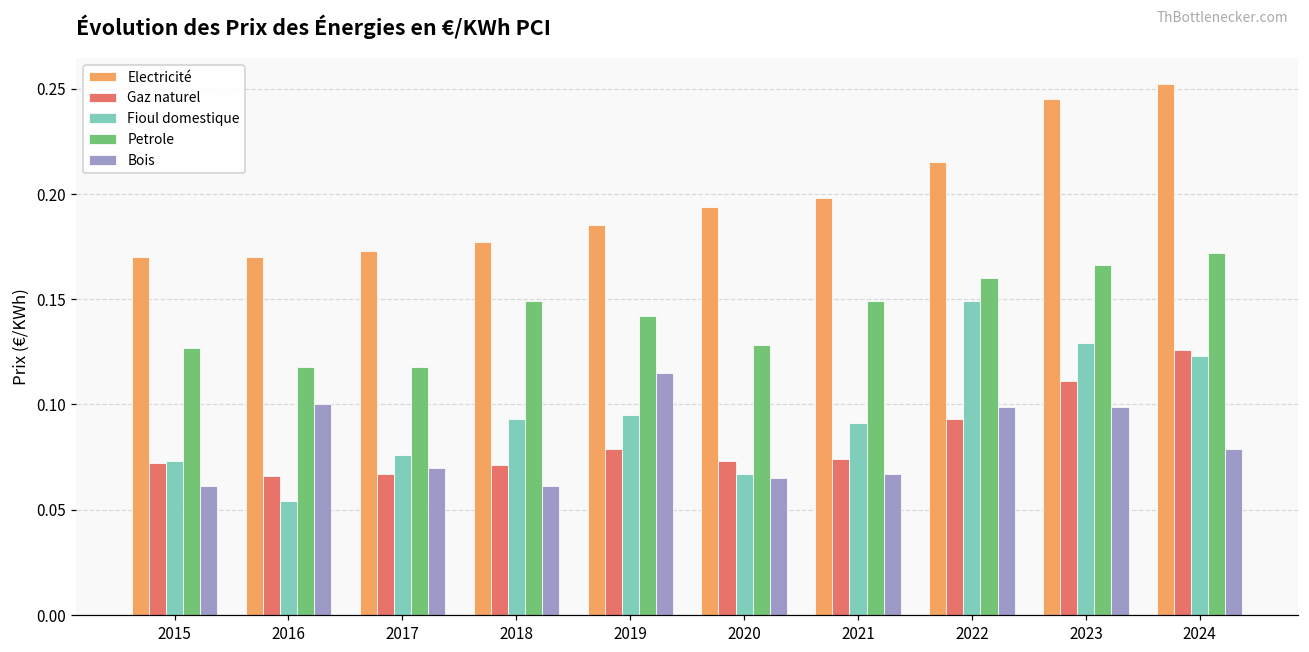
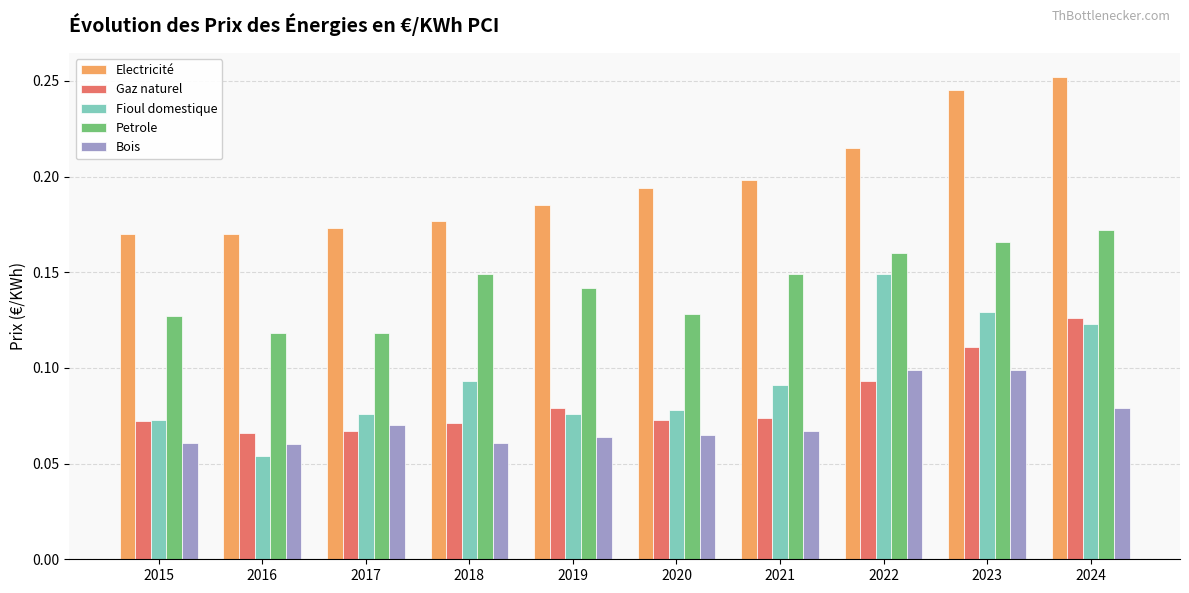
Bois, 2016: 0.10 -> 0.06
Fioul domestique, 2019: 0.095 -> 0.076
Bois, 2019: 0.115 -> 0.064
Fioul domestique, 2020: 0.067 -> 0.078
